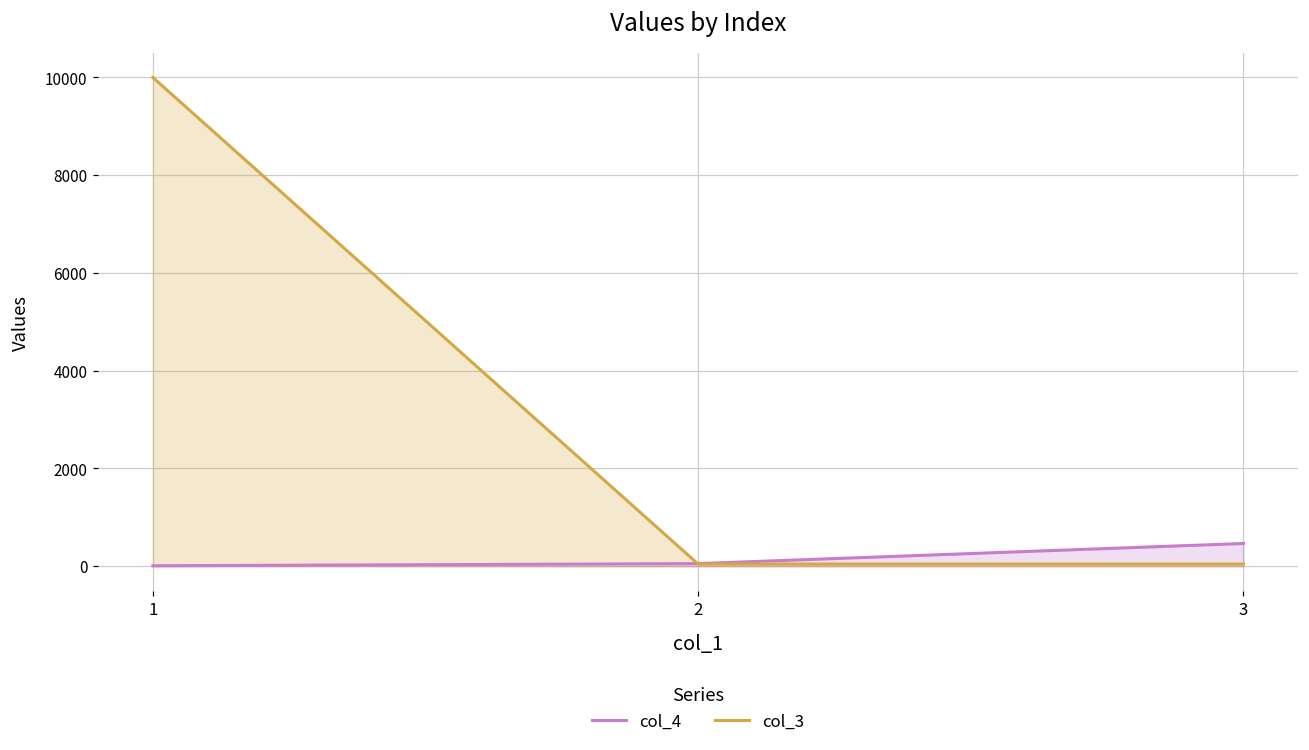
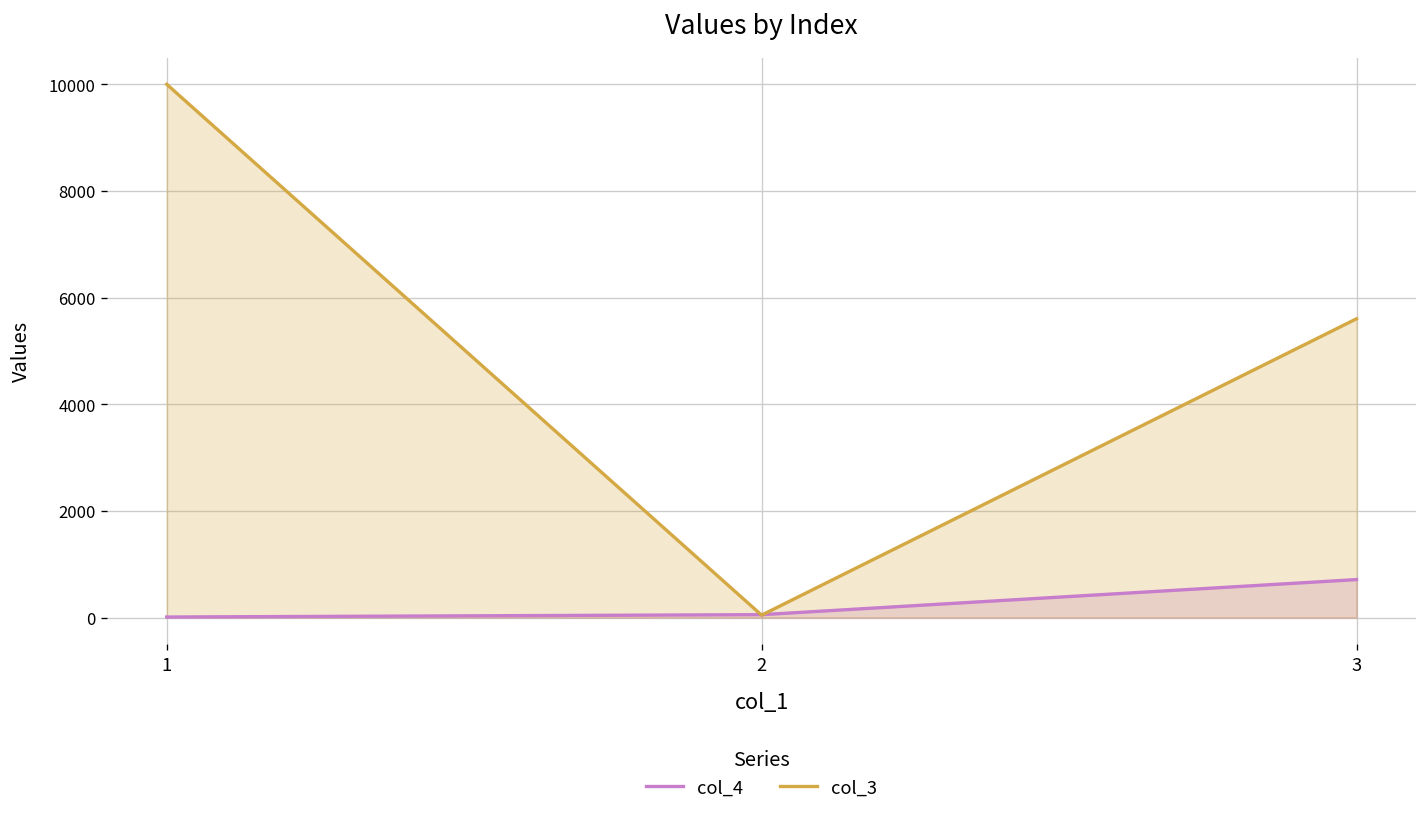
col_4, 3: 500 -> 700
col_3, 3: 0 -> 5600
